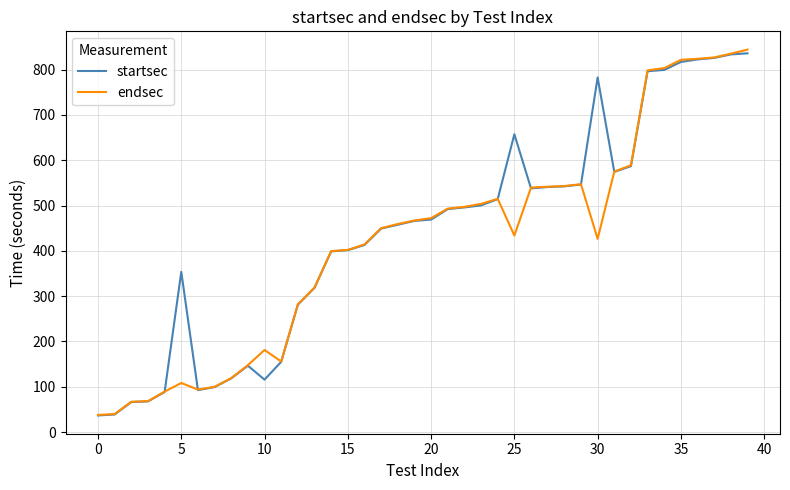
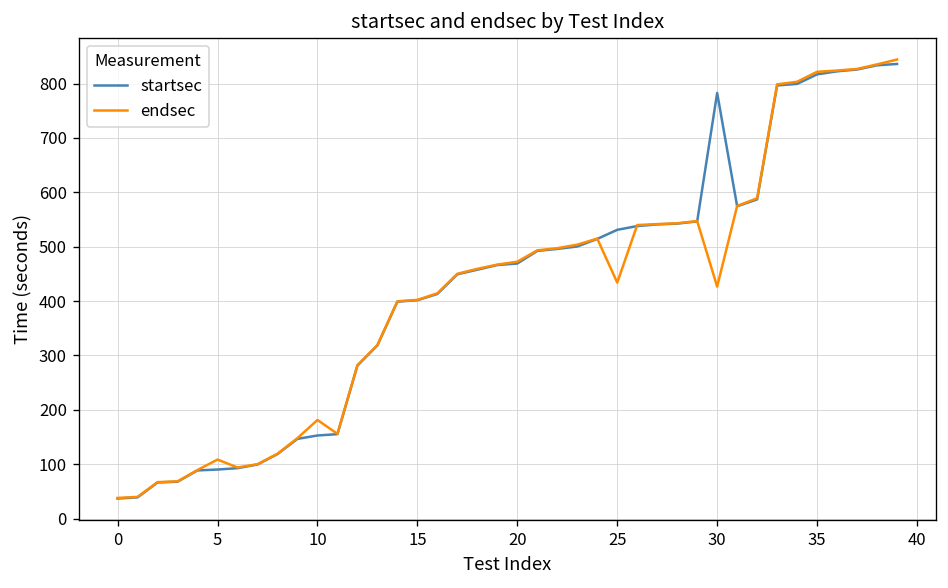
startsec, 5: 350 -> 90
startsec, 10: 120 -> 150
startsec, 25: 660 -> 530
